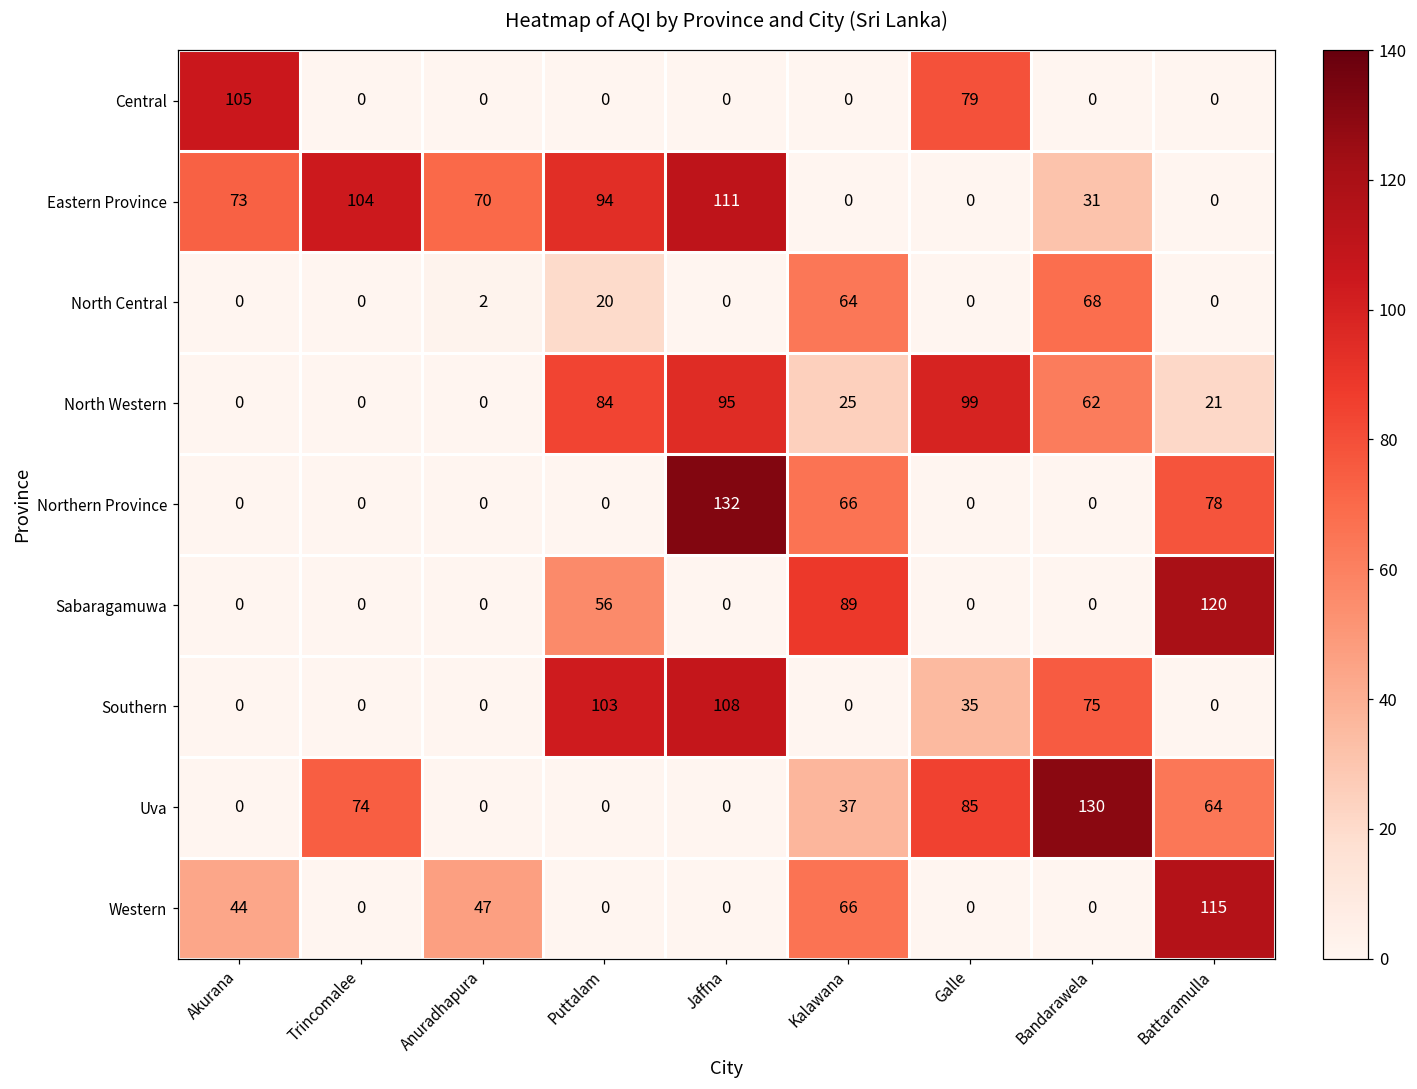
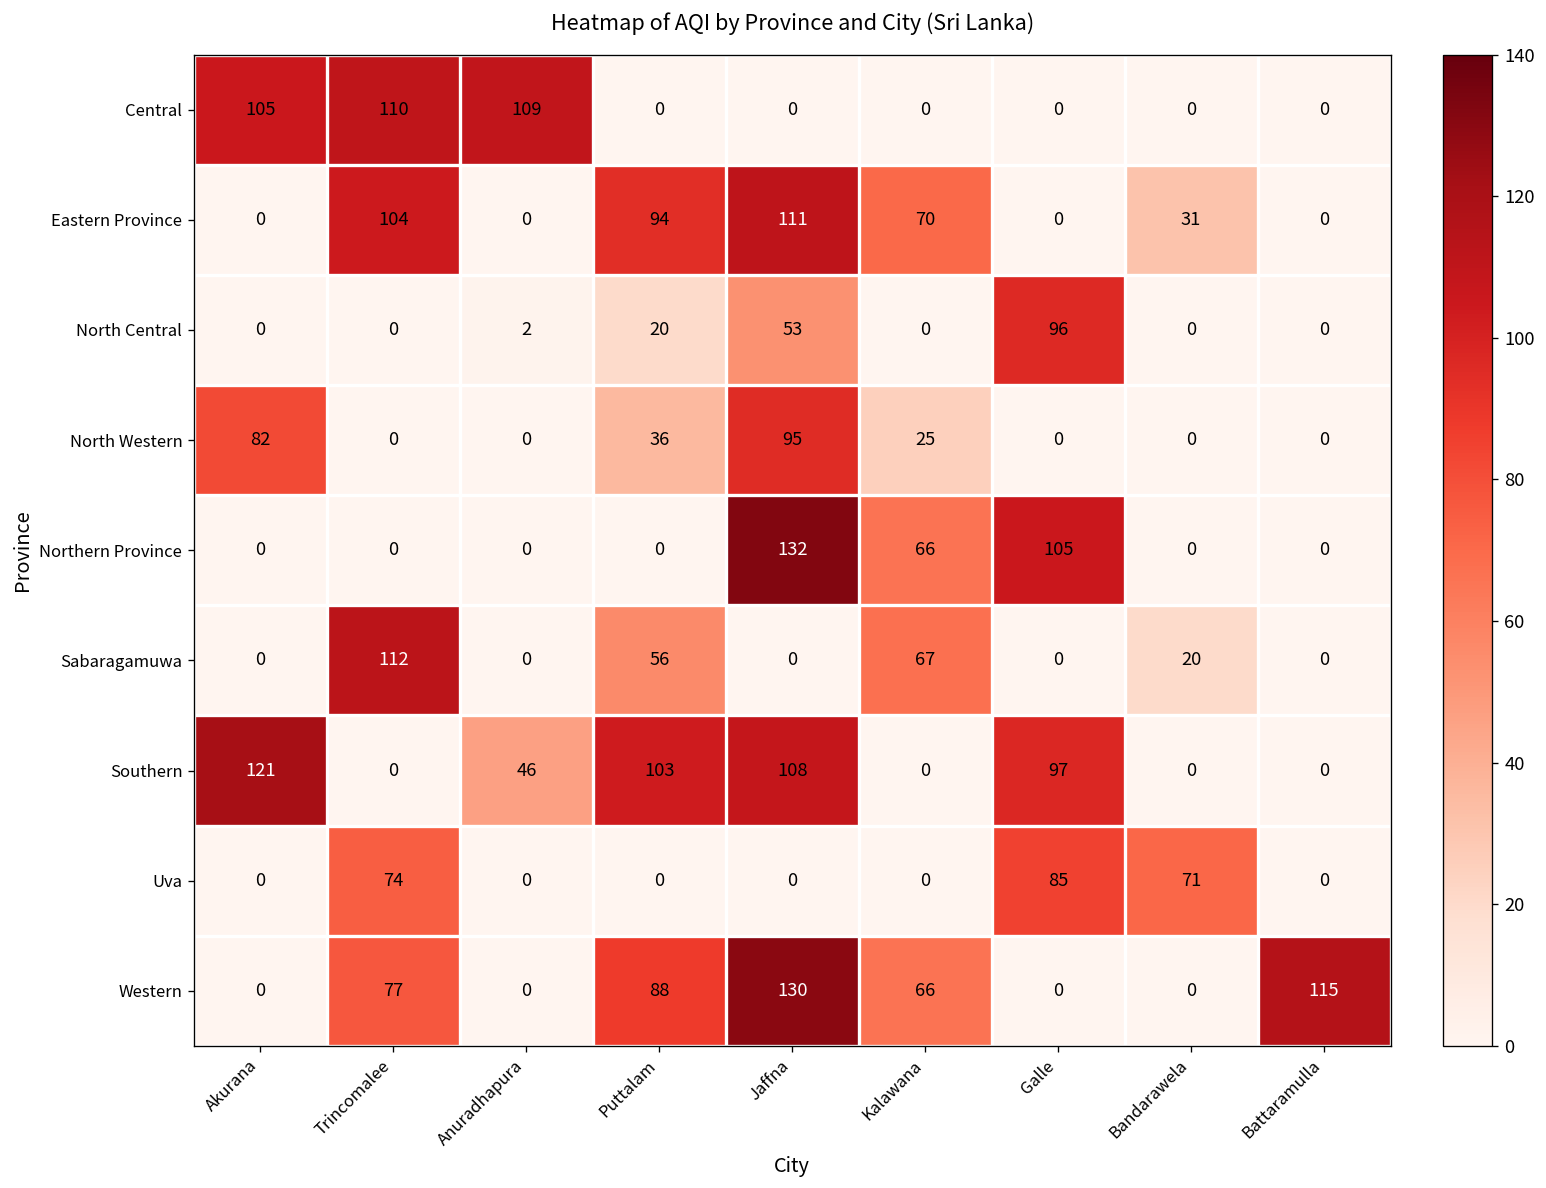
Central, Trincomalee: 0 -> 110
Central, Anuradhapura: 0 -> 109
Central, Galle: 79 -> 0
Eastern Province, Akurana: 73 -> 0
Eastern Province, Anuradhapura: 70 -> 0
Eastern Province, Kalawana: 0 -> 70
North Central, Jaffna: 0 -> 53
North Central, Kalawana: 64 -> 0
North Central, Galle: 0 -> 96
North Central, Bandarawela: 68 -> 0
North Western, Akurana: 0 -> 82
North Western, Puttalam: 84 -> 36
North Western, Galle: 99 -> 0
North Western, Bandarawela: 62 -> 0
North Western, Battaramulla: 21 -> 0
Northern Province, Galle: 0 -> 105
Northern Province, Battaramulla: 78 -> 0
Sabaragamuwa, Trincomalee: 0 -> 112
Sabaragamuwa, Kalawana: 89 -> 67
Sabaragamuwa, Bandarawela: 0 -> 20
Sabaragamuwa, Battaramulla: 120 -> 0
Southern, Akurana: 0 -> 121
Southern, Anuradhapura: 0 -> 46
Southern, Galle: 35 -> 97
Southern, Bandarawela: 75 -> 0
Uva, Kalawana: 37 -> 0
Uva, Bandarawela: 130 -> 71
Uva, Battaramulla: 64 -> 0
Western, Akurana: 44 -> 0
Western, Trincomalee: 0 -> 77
Western, Anuradhapura: 47 -> 0
Western, Puttalam: 0 -> 88
Western, Jaffna: 0 -> 130
